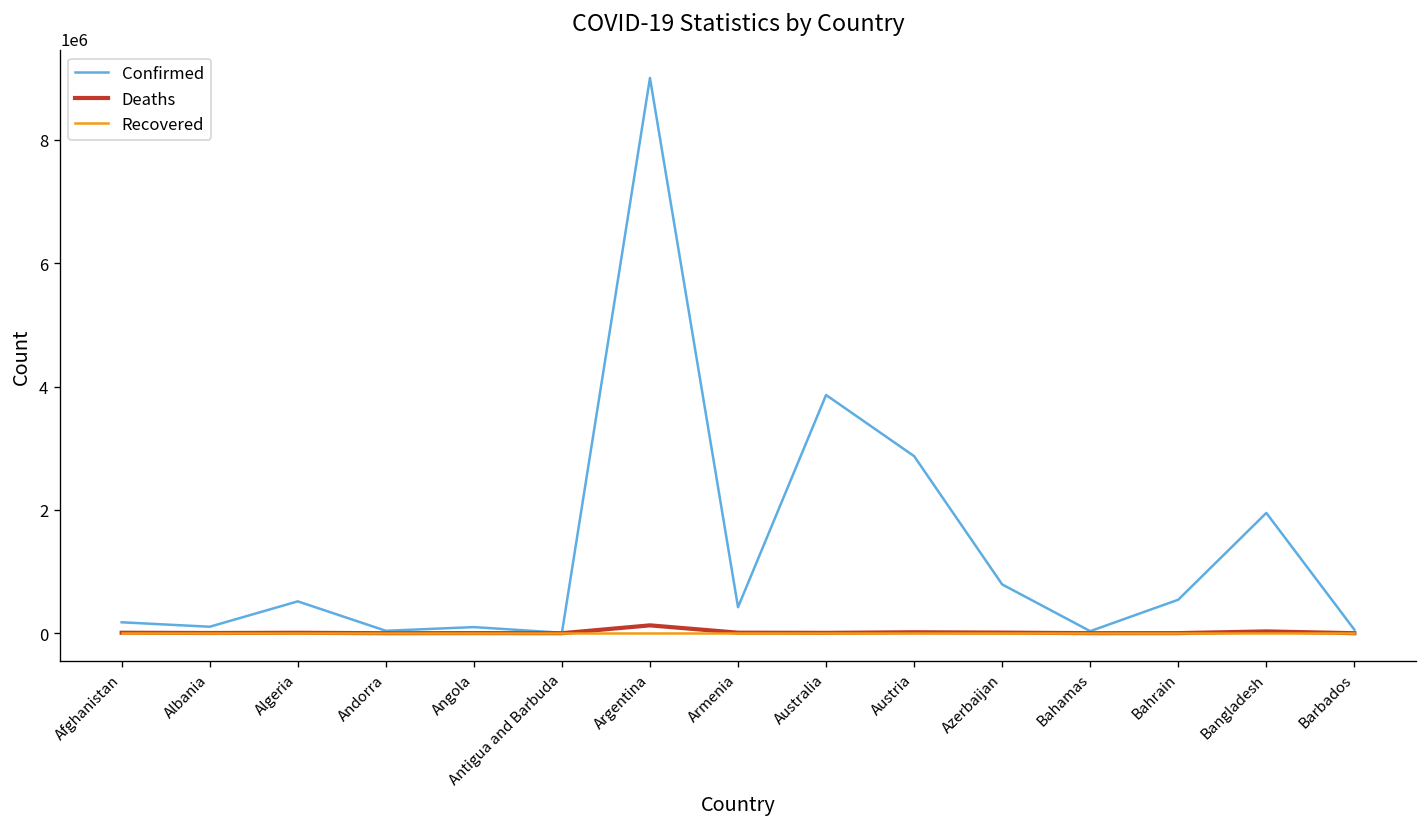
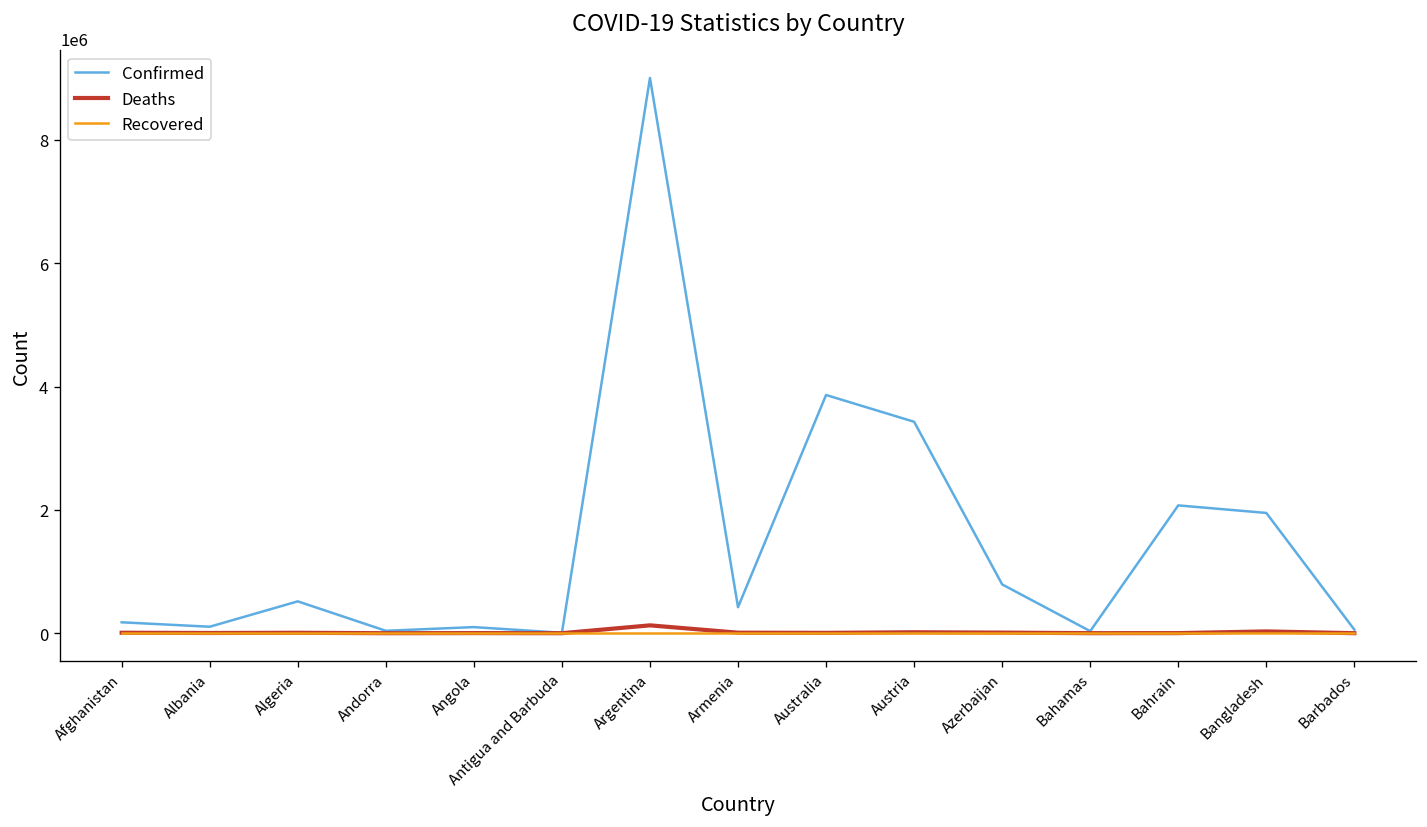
Confirmed, Austria: 2900000 -> 3400000
Confirmed, Bahrain: 500000 -> 2100000
